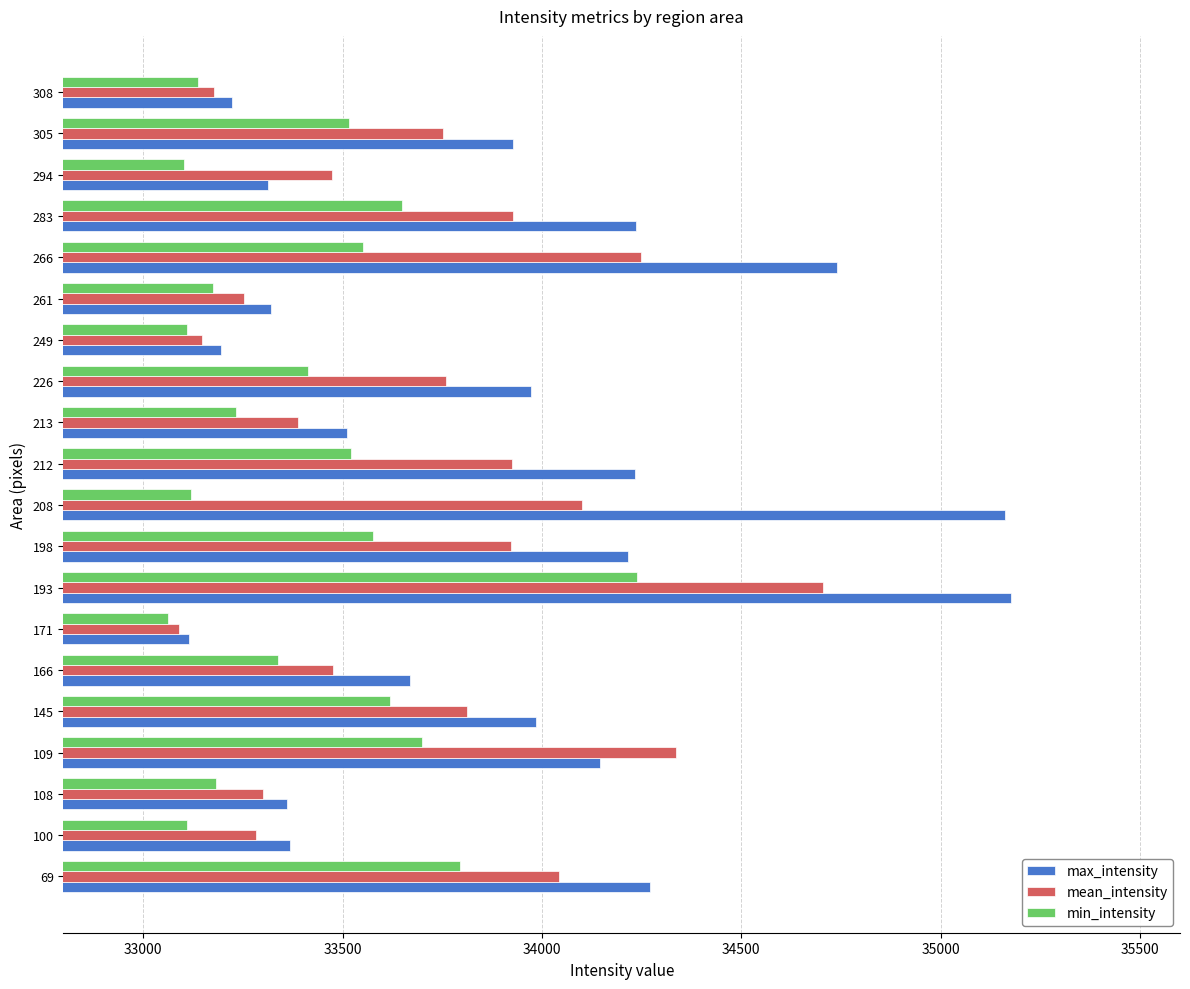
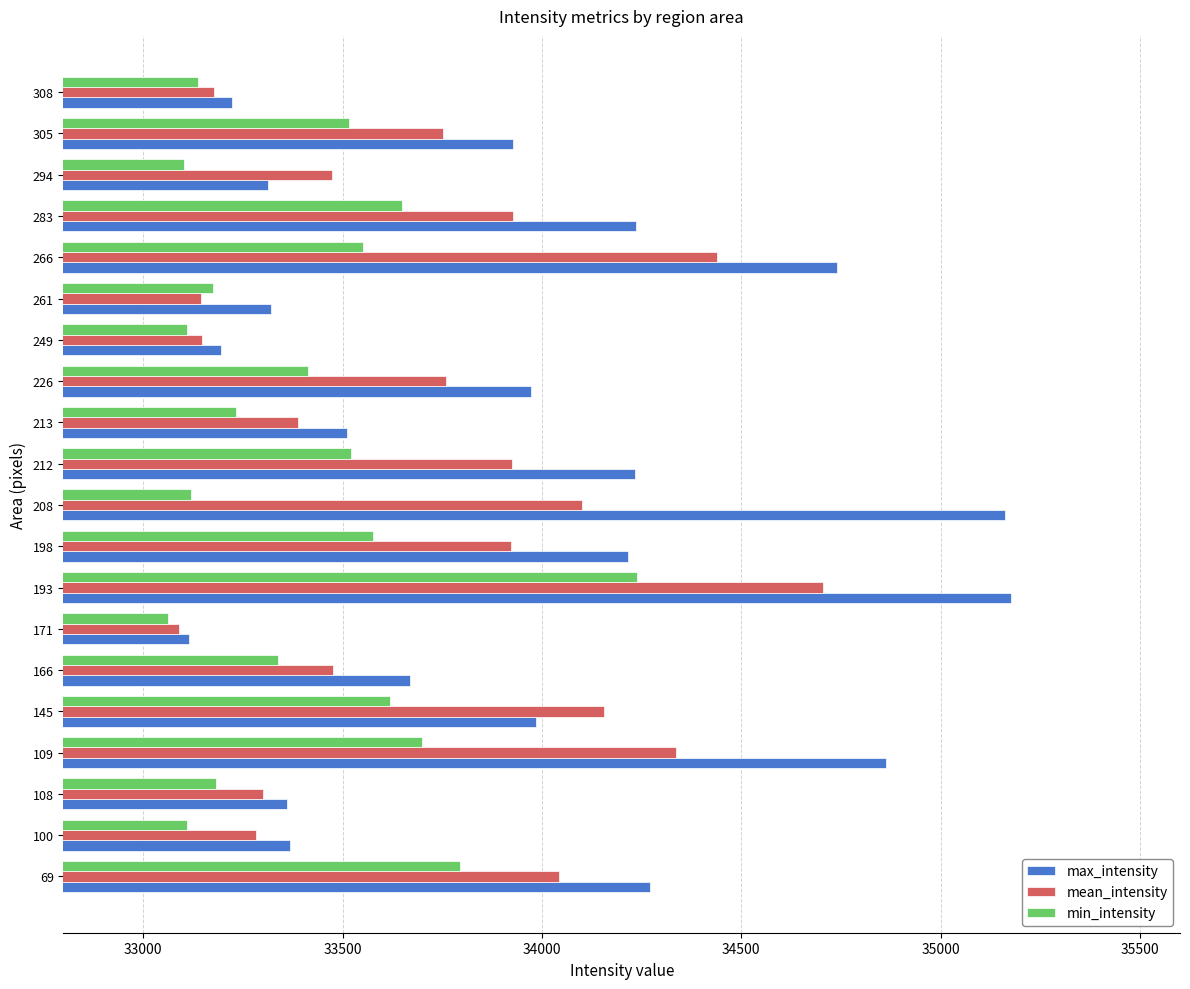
mean_intensity, 266: 34250 -> 34440
mean_intensity, 261: 33250 -> 33150
mean_intensity, 145: 33810 -> 34160
max_intensity, 109: 34140 -> 34860
